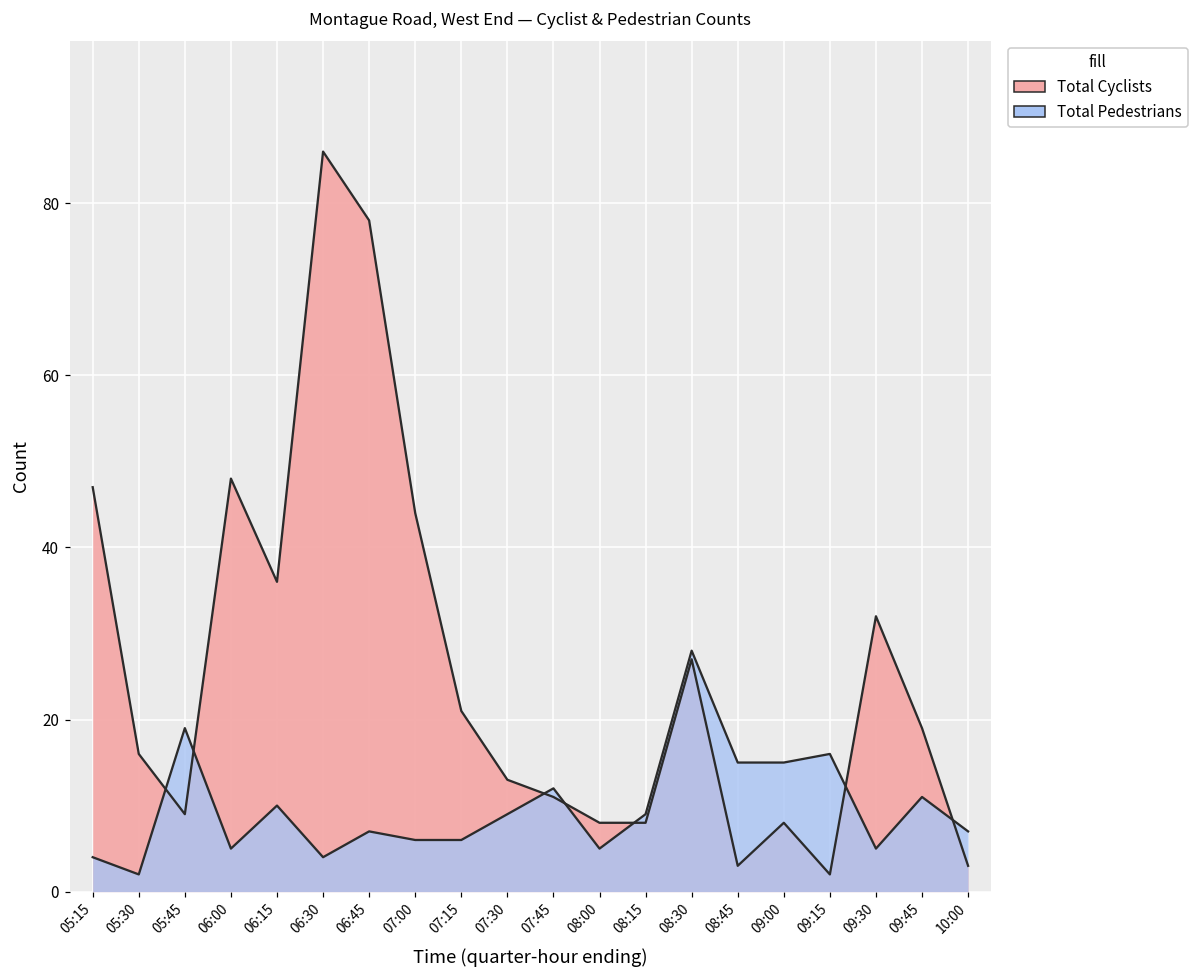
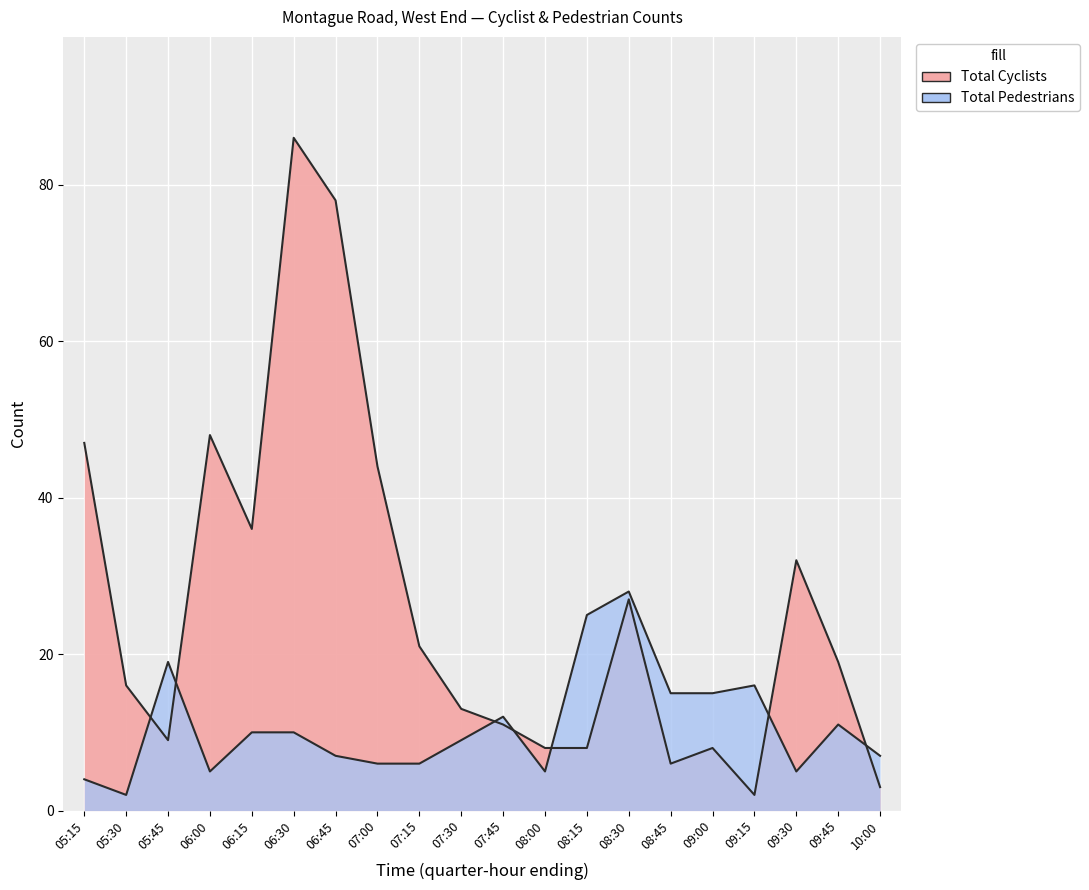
Total Pedestrians, 06:30: 4 -> 10
Total Pedestrians, 08:15: 9 -> 25
Total Cyclists, 08:45: 3 -> 6
